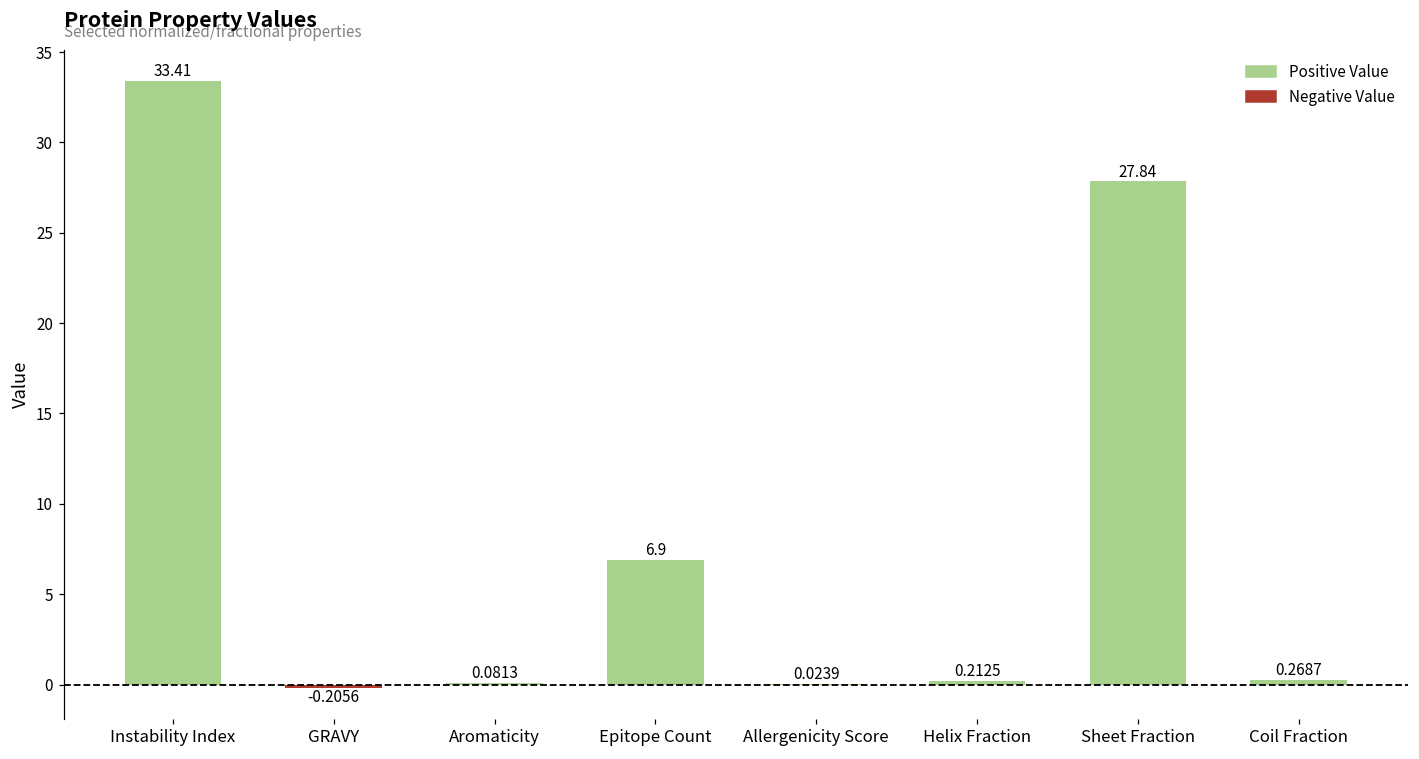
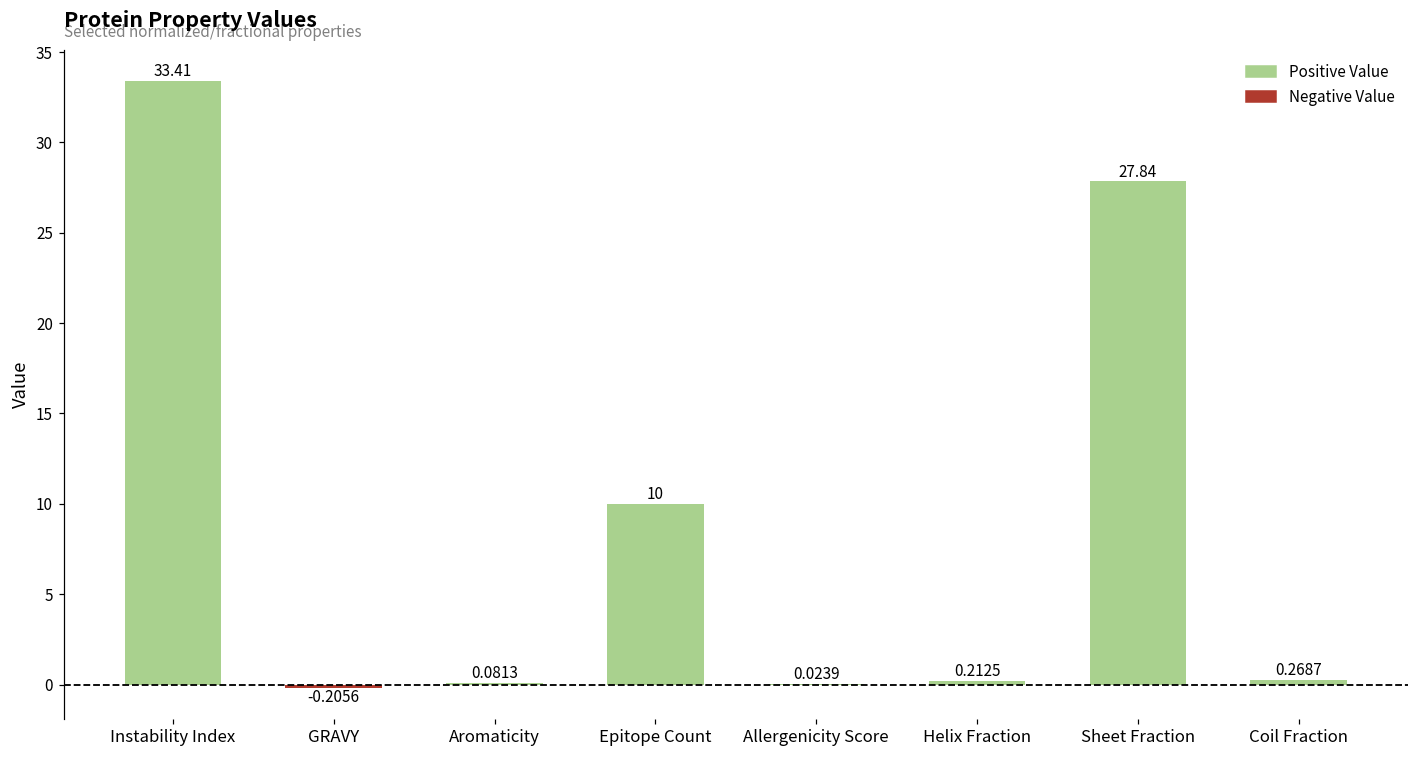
Epitope Count: 6.9 -> 10
